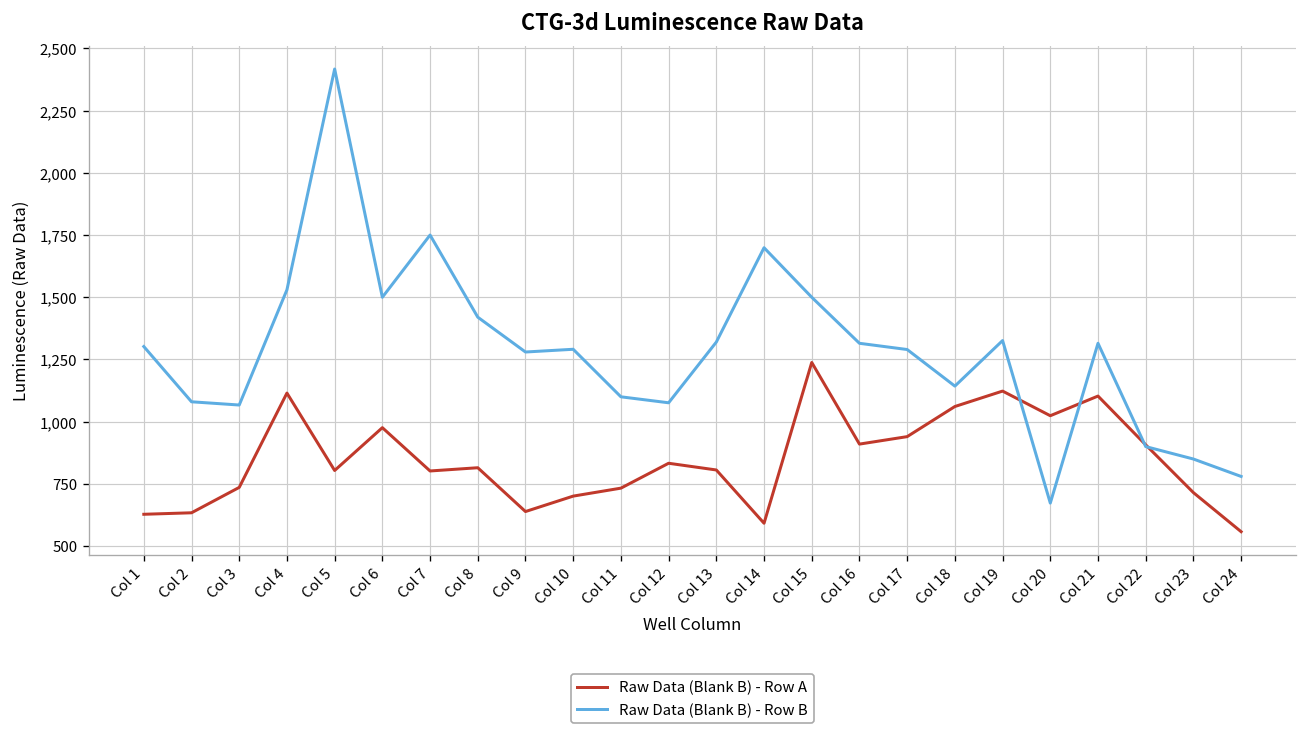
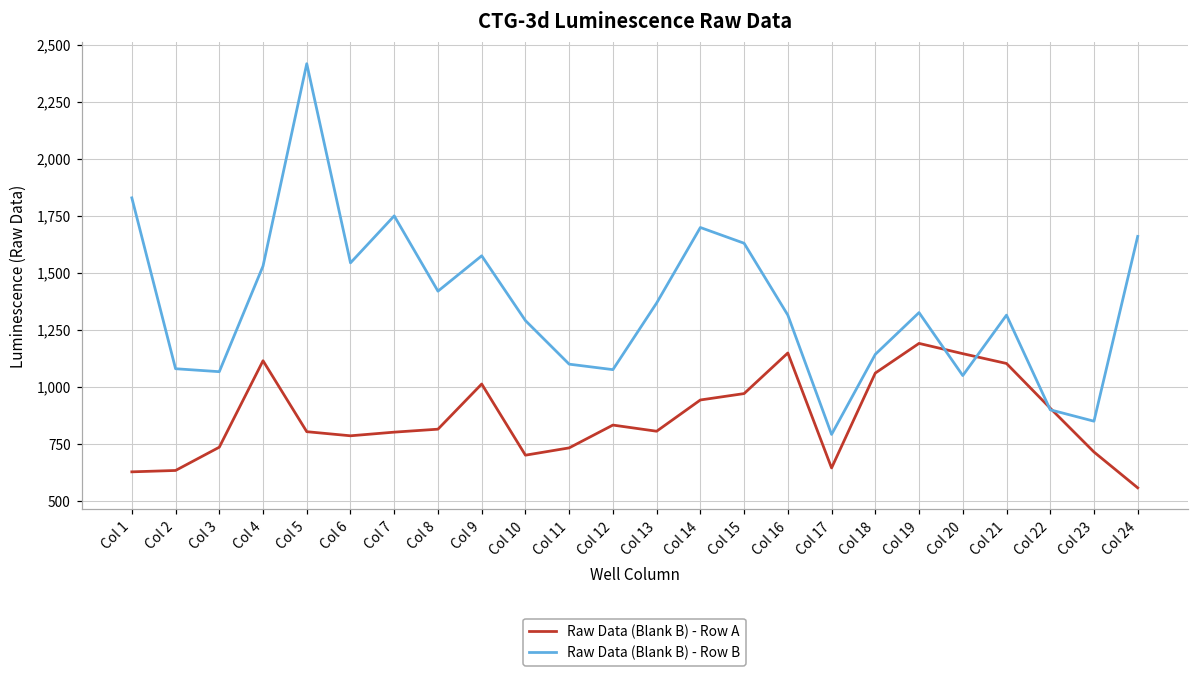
Raw Data (Blank B) - Row B, Col 1: 1,300 -> 1,830
Raw Data (Blank B) - Row A, Col 6: 980 -> 790
Raw Data (Blank B) - Row B, Col 6: 1,500 -> 1,540
Raw Data (Blank B) - Row A, Col 9: 640 -> 1,010
Raw Data (Blank B) - Row B, Col 9: 1,280 -> 1,580
Raw Data (Blank B) - Row B, Col 13: 1,320 -> 1,370
Raw Data (Blank B) - Row A, Col 14: 590 -> 940
Raw Data (Blank B) - Row A, Col 15: 1,240 -> 970
Raw Data (Blank B) - Row B, Col 15: 1,500 -> 1,630
Raw Data (Blank B) - Row A, Col 16: 910 -> 1,150
Raw Data (Blank B) - Row A, Col 17: 940 -> 650
Raw Data (Blank B) - Row B, Col 17: 1,290 -> 790
Raw Data (Blank B) - Row A, Col 19: 1,120 -> 1,190
Raw Data (Blank B) - Row A, Col 20: 1,020 -> 1,150
Raw Data (Blank B) - Row B, Col 20: 670 -> 1,050
Raw Data (Blank B) - Row B, Col 24: 780 -> 1,660
